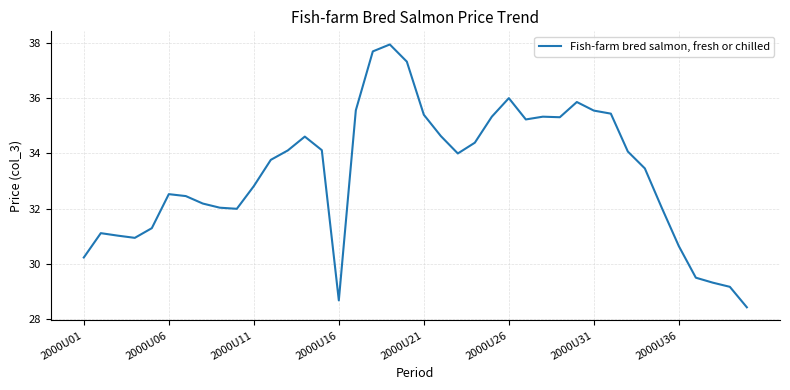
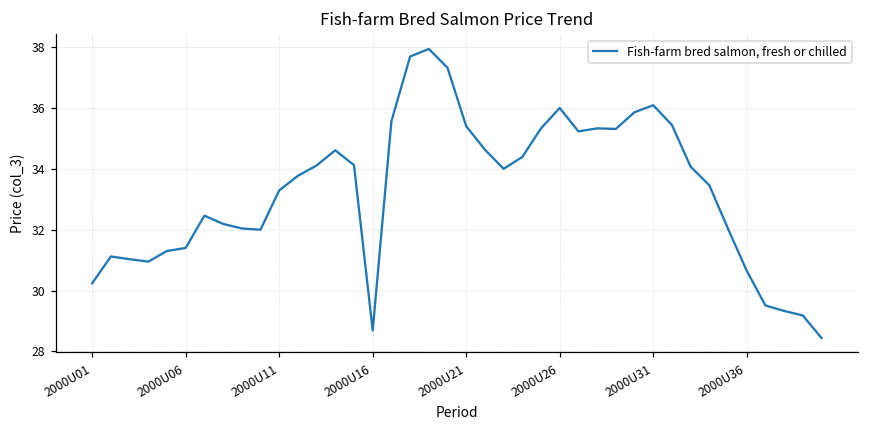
2000U06: 32.5 -> 31.4
2000U11: 32.8 -> 33.3
2000U31: 35.6 -> 36.1
